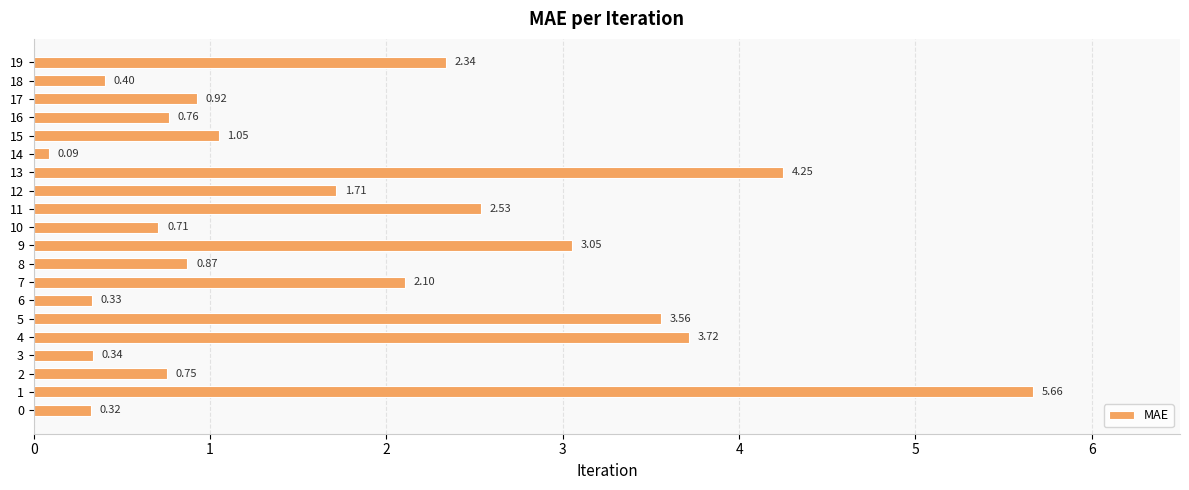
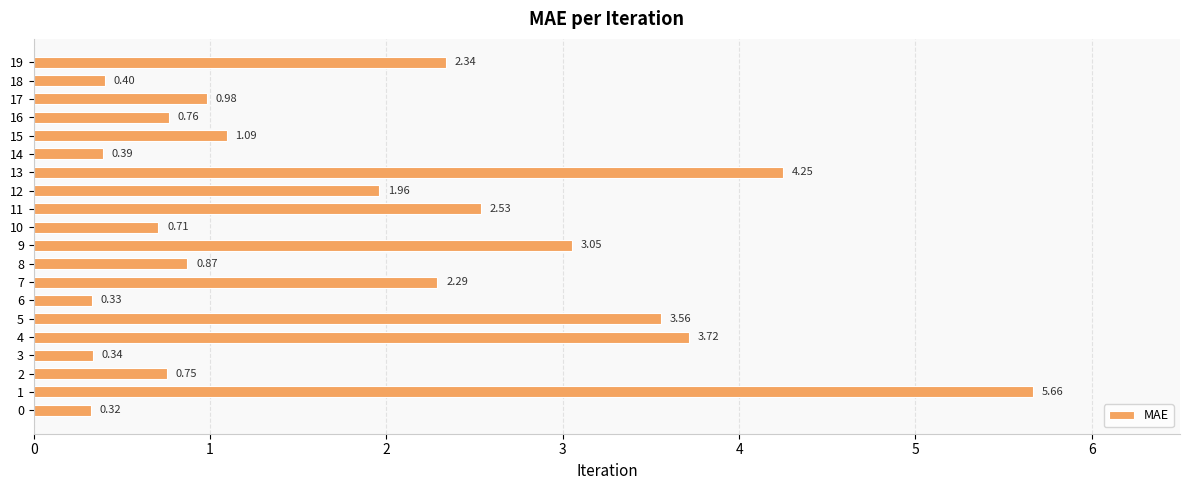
17: 0.92 -> 0.98
15: 1.05 -> 1.09
14: 0.09 -> 0.39
12: 1.71 -> 1.96
7: 2.10 -> 2.29
